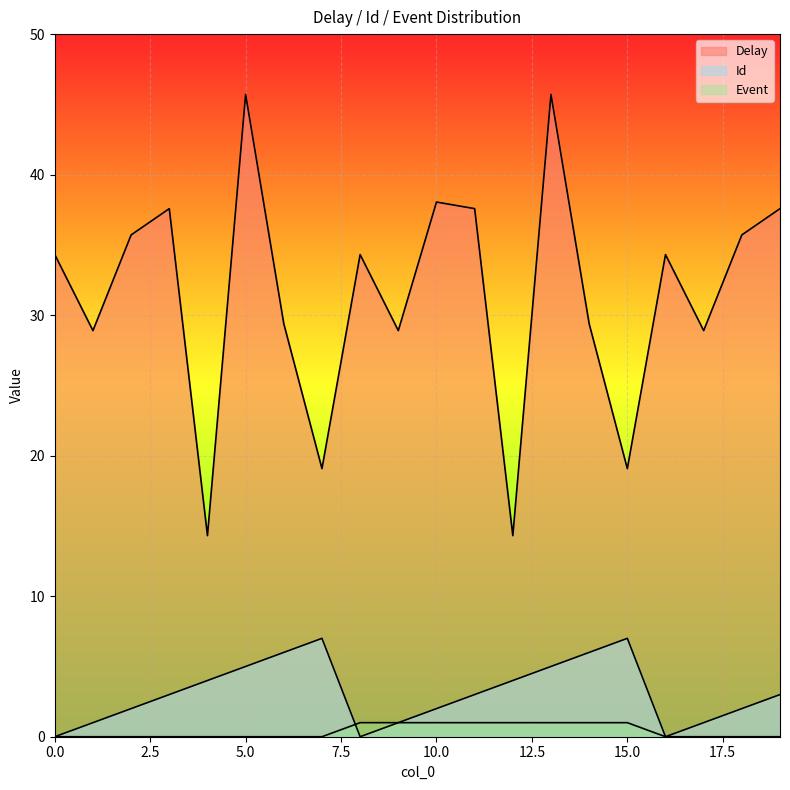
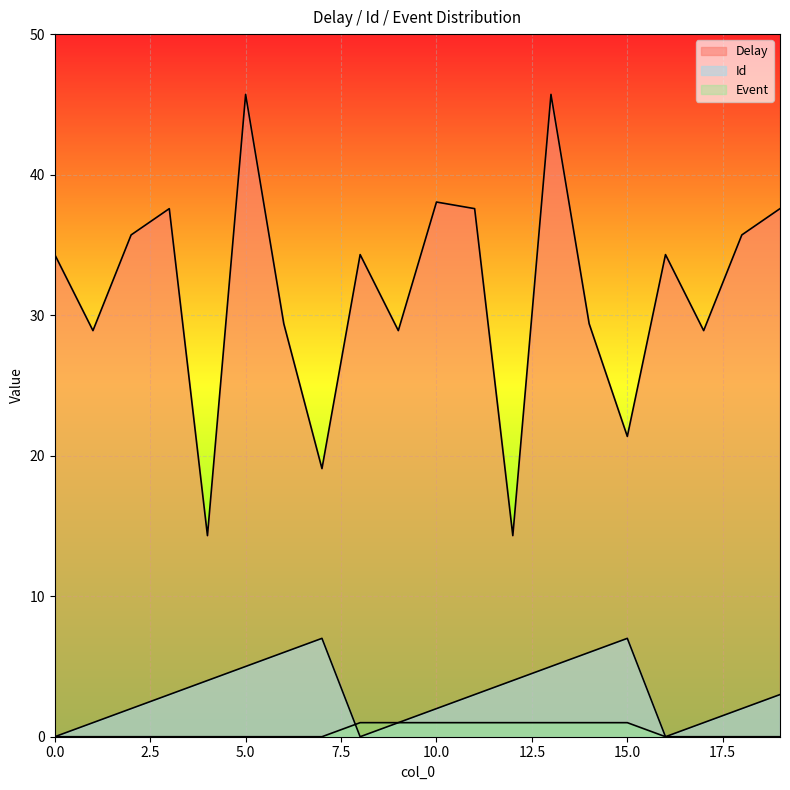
Delay, 15.0: 19.1 -> 21.4
